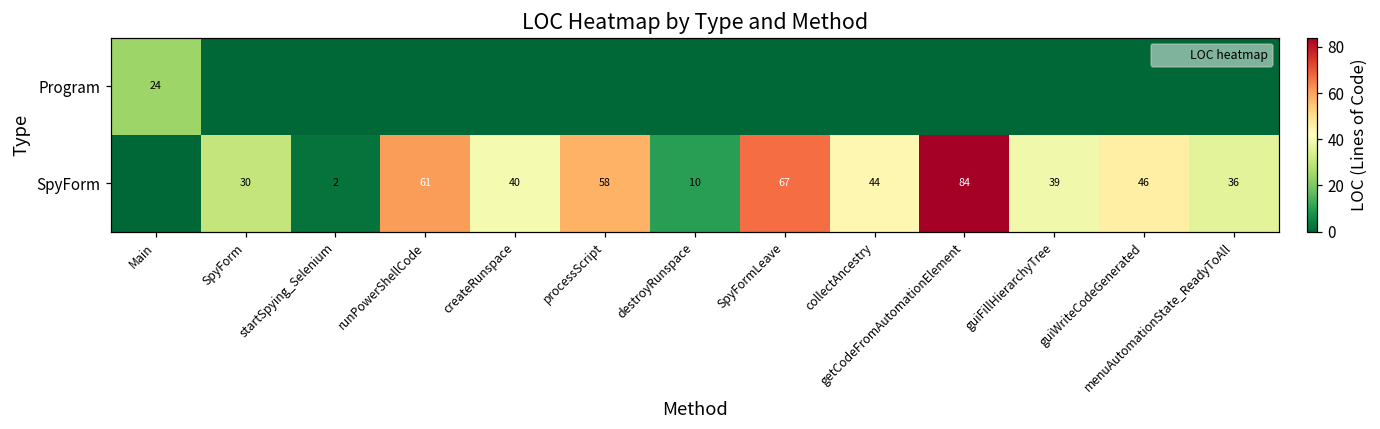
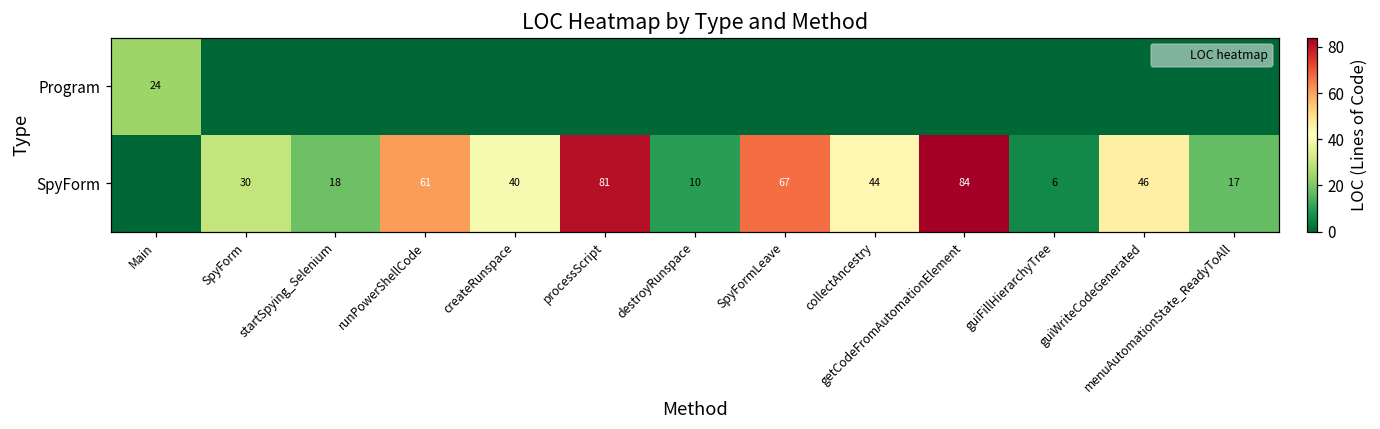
SpyForm, startSpying_Selenium: 2 -> 18
SpyForm, processScript: 58 -> 81
SpyForm, guiFillHierarchyTree: 39 -> 6
SpyForm, menuAutomationState_ReadyToAll: 36 -> 17
